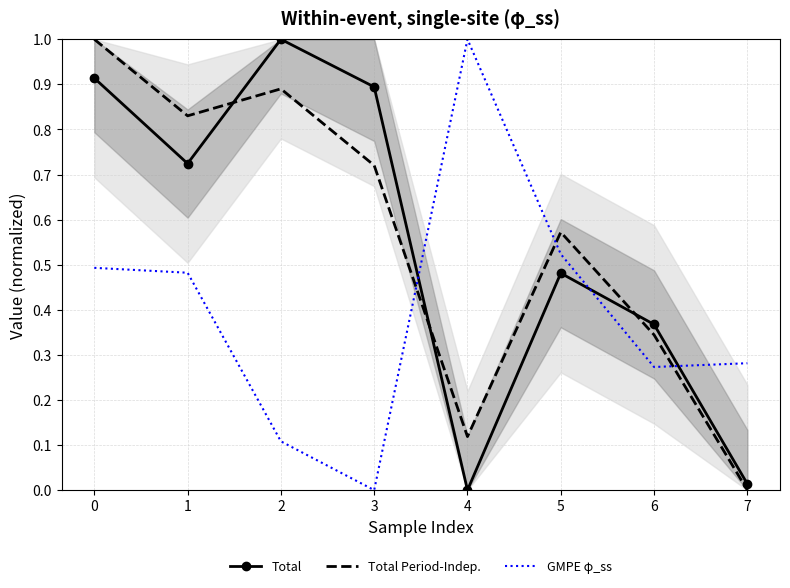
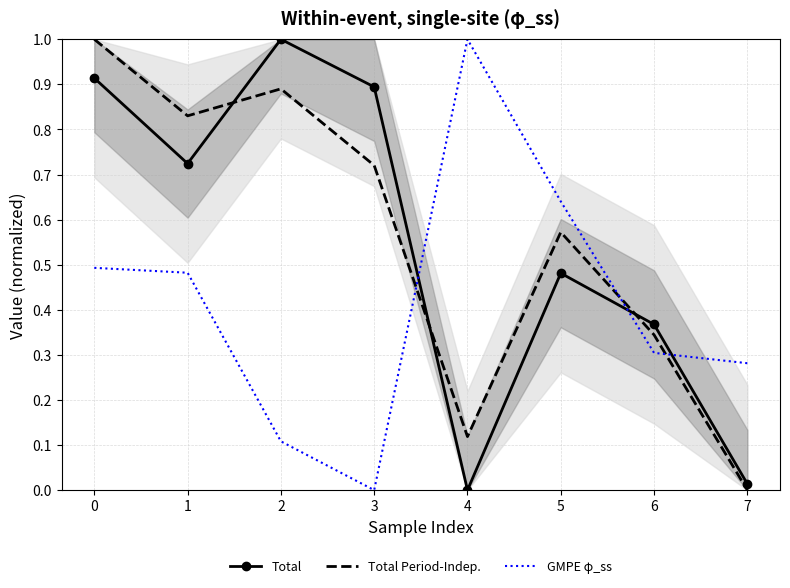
GMPE φ_ss, 5: 0.52 -> 0.64
GMPE φ_ss, 6: 0.27 -> 0.30
